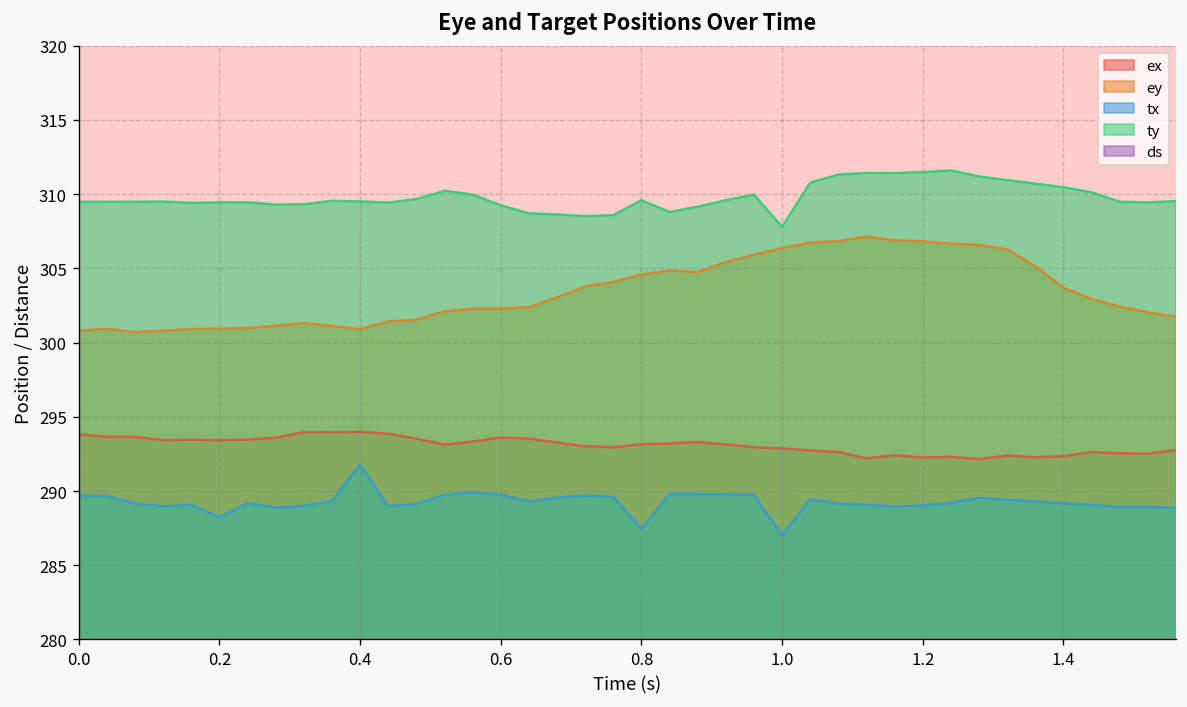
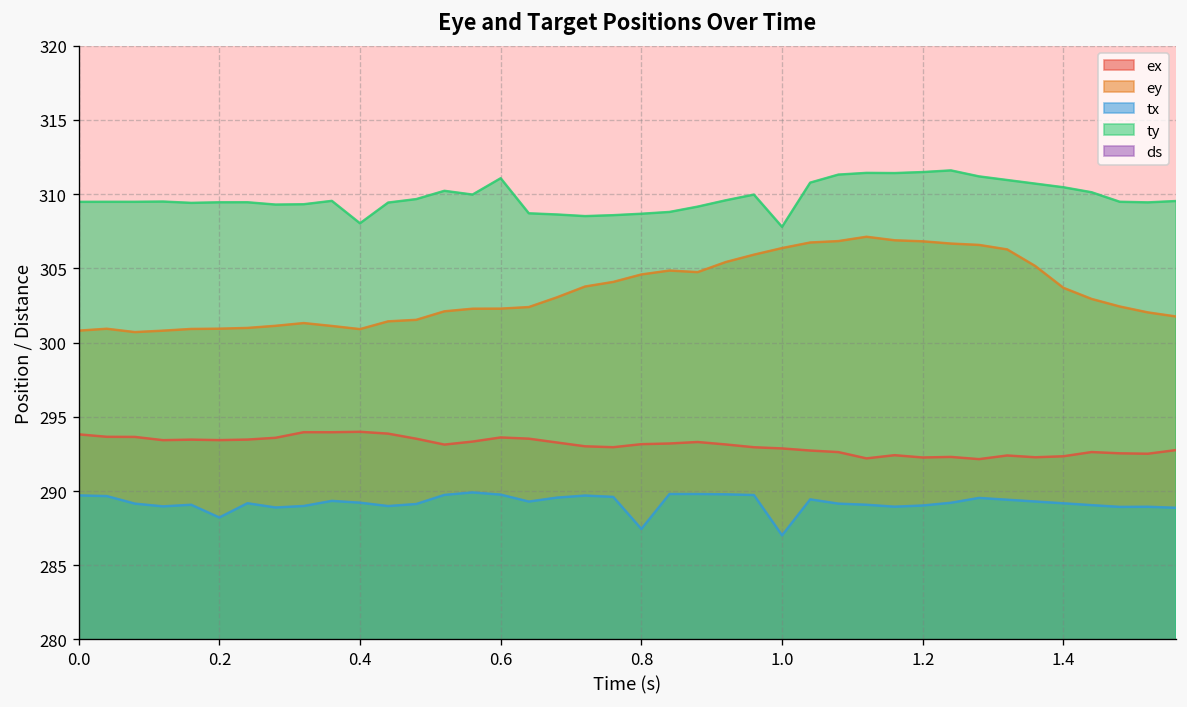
tx, 0.4: 291.8 -> 289.2
ty, 0.4: 309.5 -> 308.0
ty, 0.6: 309.2 -> 311.1
ty, 0.8: 309.6 -> 308.7
